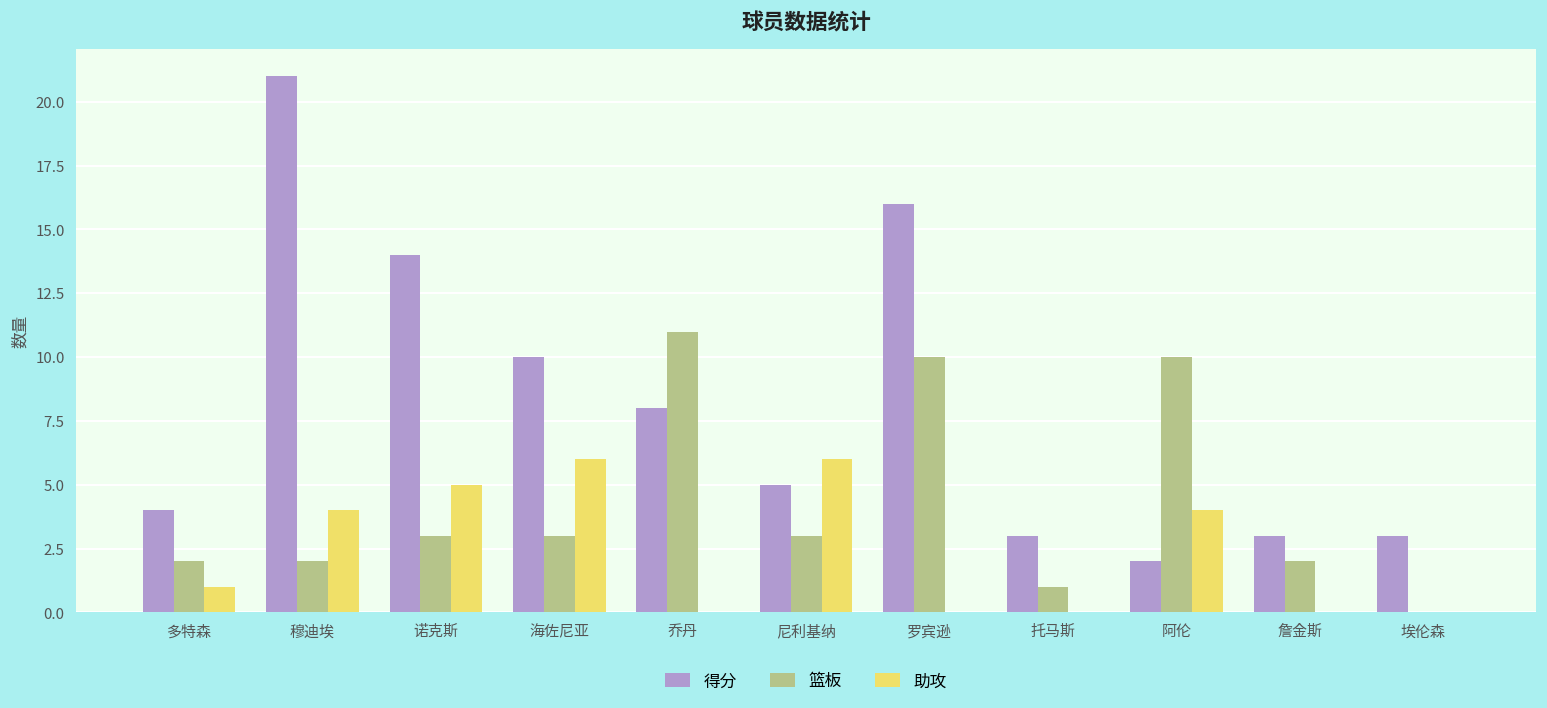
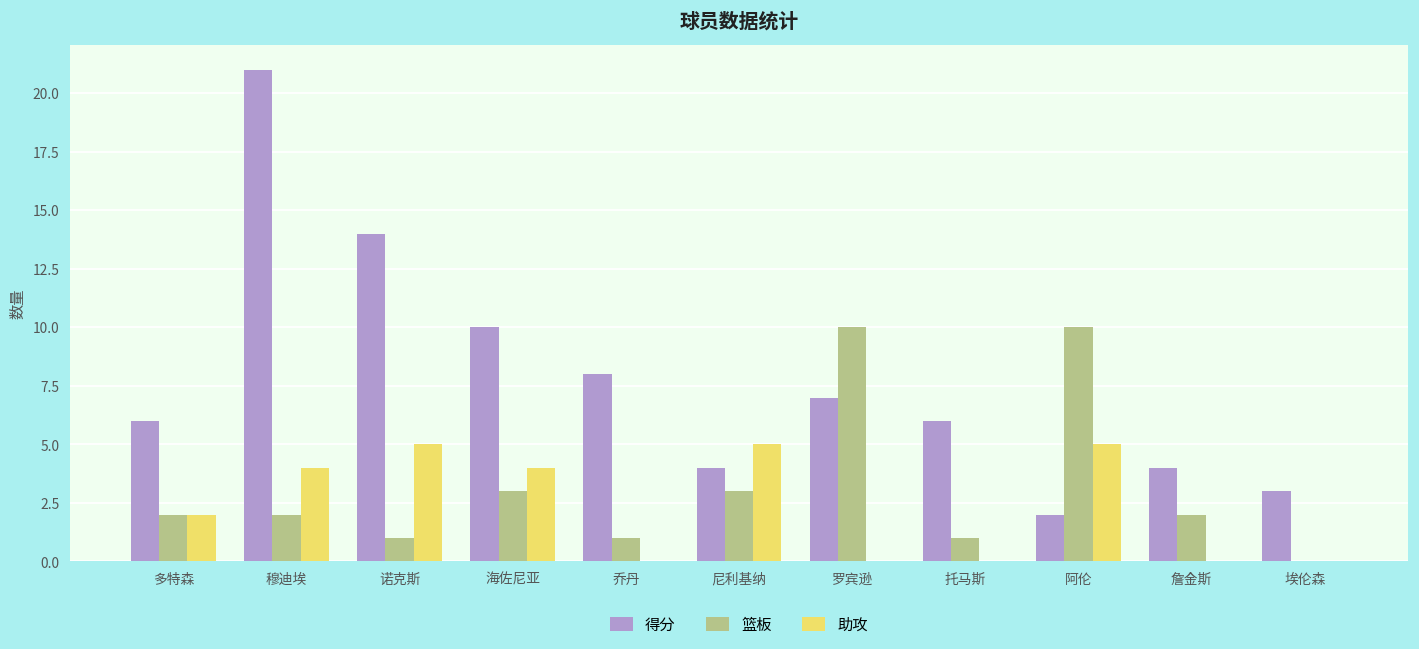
得分, 多特森: 4 -> 6
助攻, 多特森: 1 -> 2
篮板, 诺克斯: 3 -> 1
助攻, 海佐尼亚: 6 -> 4
篮板, 乔丹: 11 -> 1
得分, 尼利基纳: 5 -> 4
助攻, 尼利基纳: 6 -> 5
得分, 罗宾逊: 16 -> 7
得分, 托马斯: 3 -> 6
助攻, 阿伦: 4 -> 5
得分, 詹金斯: 3 -> 4
